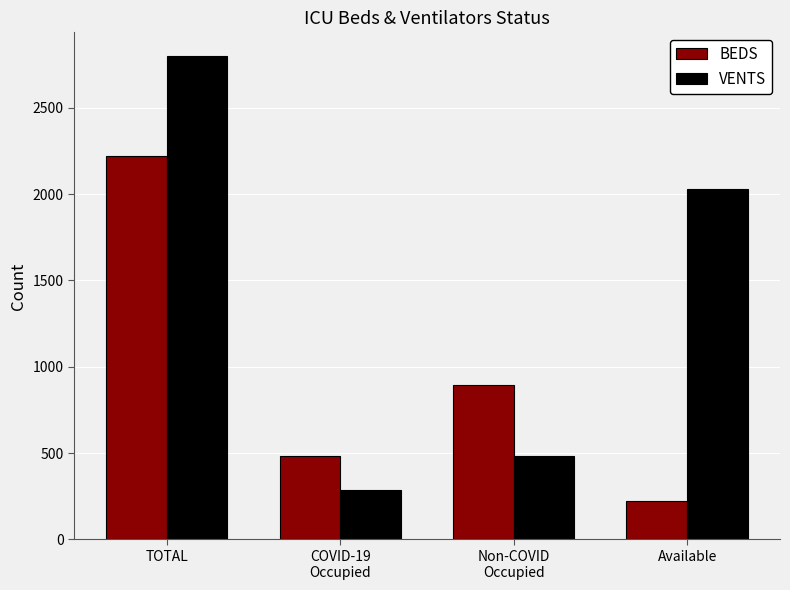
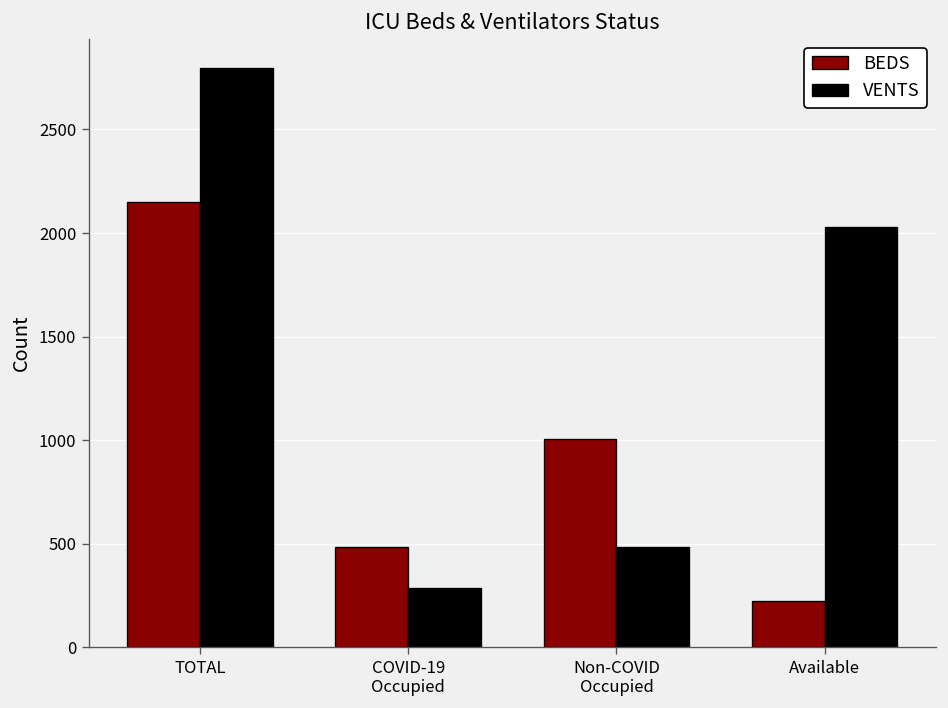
BEDS, TOTAL: 2220 -> 2150
BEDS, Non-COVID Occupied: 890 -> 1010
